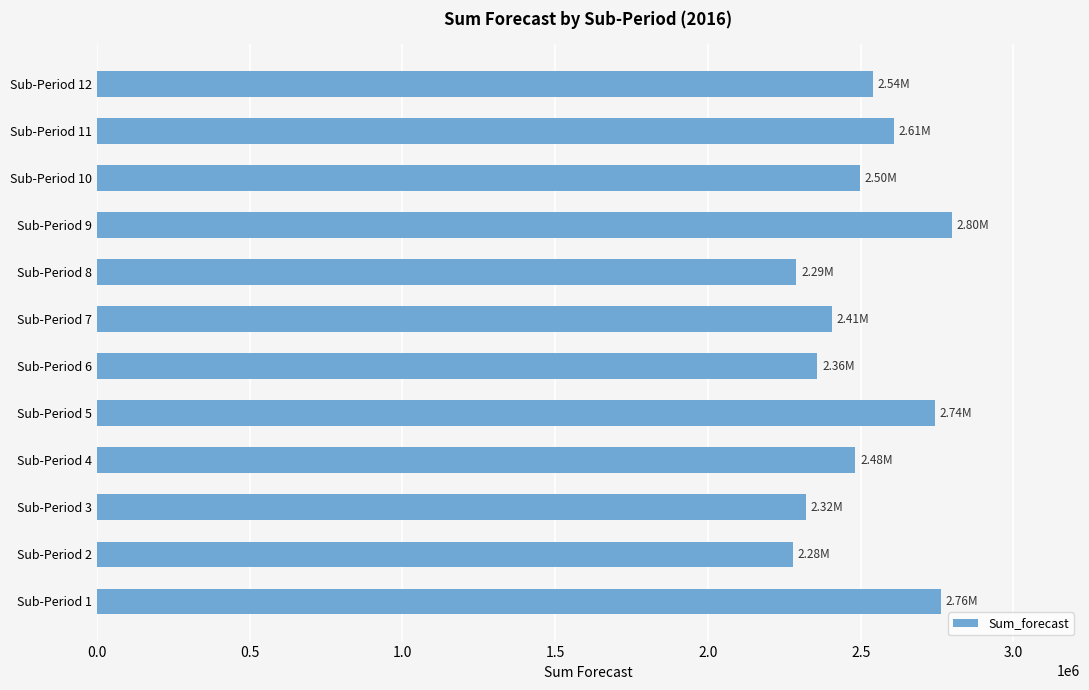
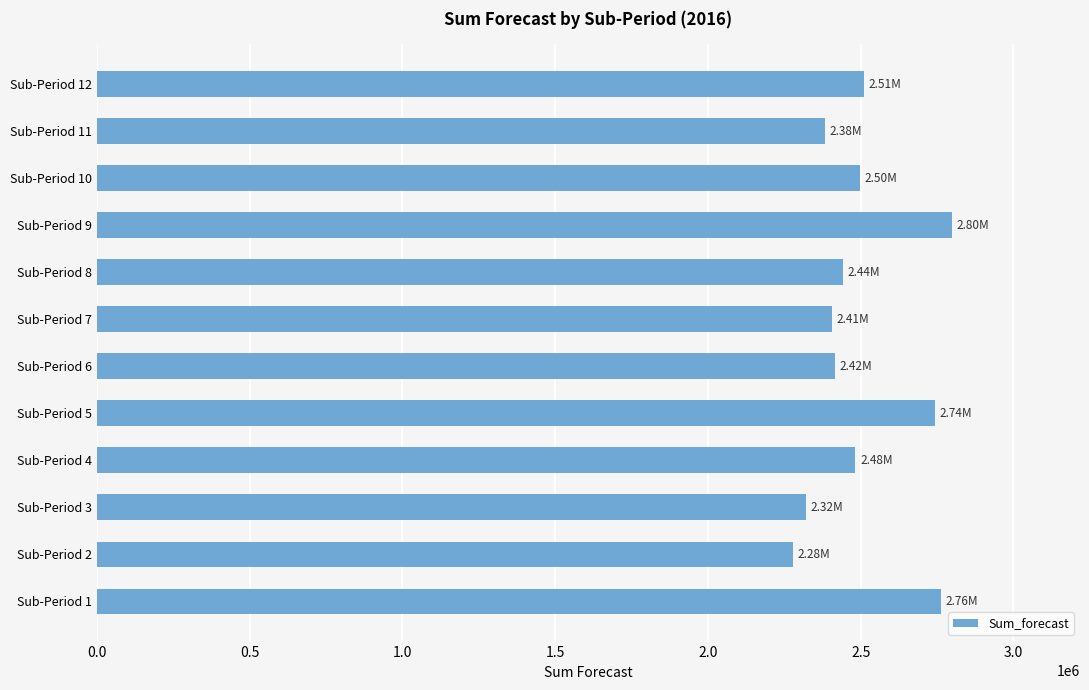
Sub-Period 12: 2.54M -> 2.51M
Sub-Period 11: 2.61M -> 2.38M
Sub-Period 8: 2.29M -> 2.44M
Sub-Period 6: 2.36M -> 2.42M
